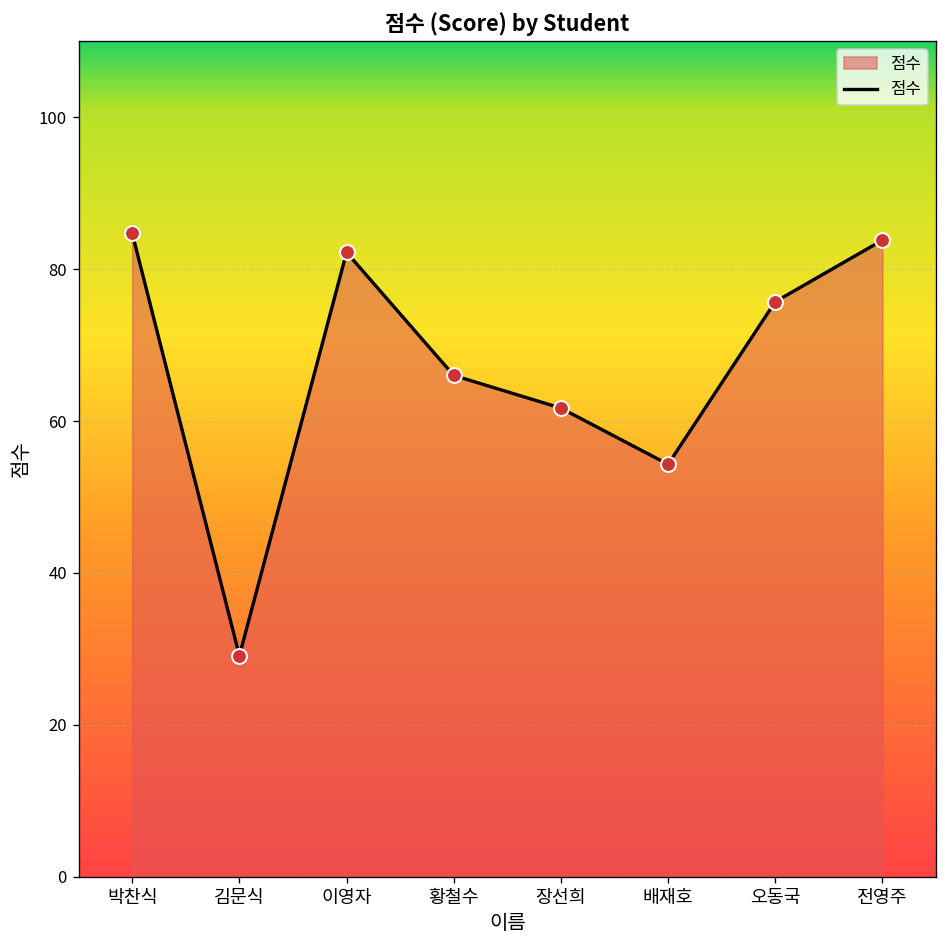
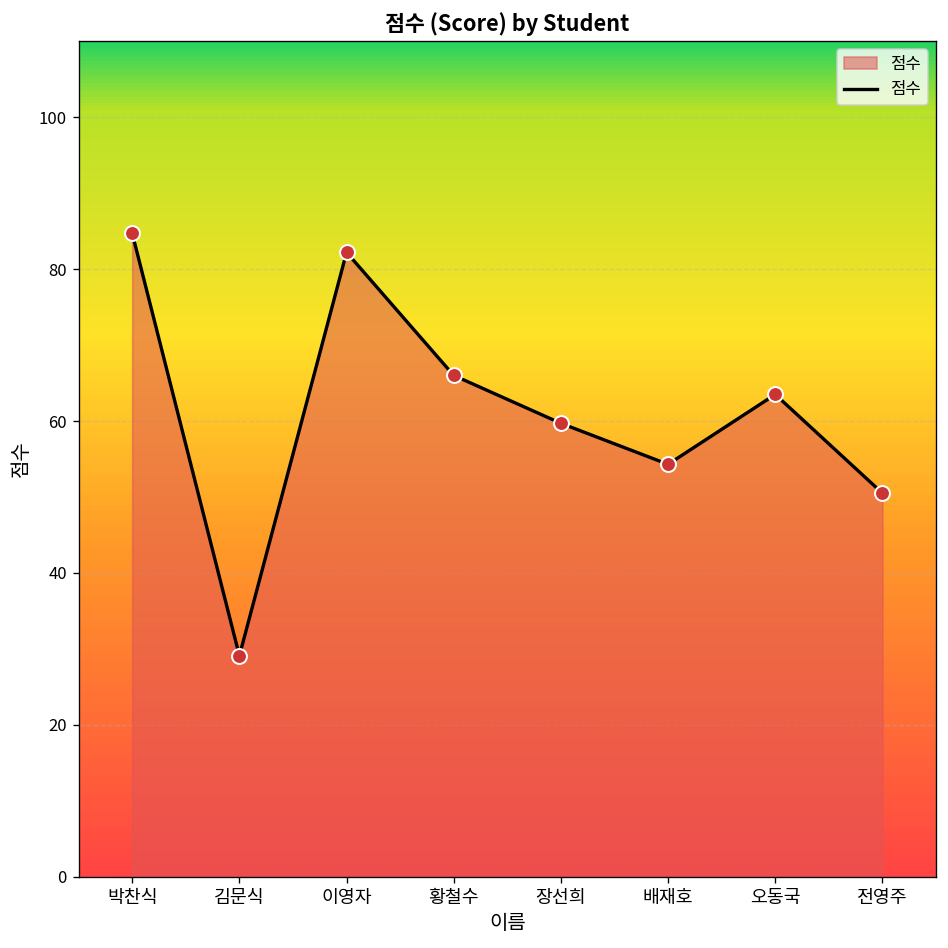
장선희: 62 -> 60
오동국: 76 -> 64
전영주: 84 -> 51
